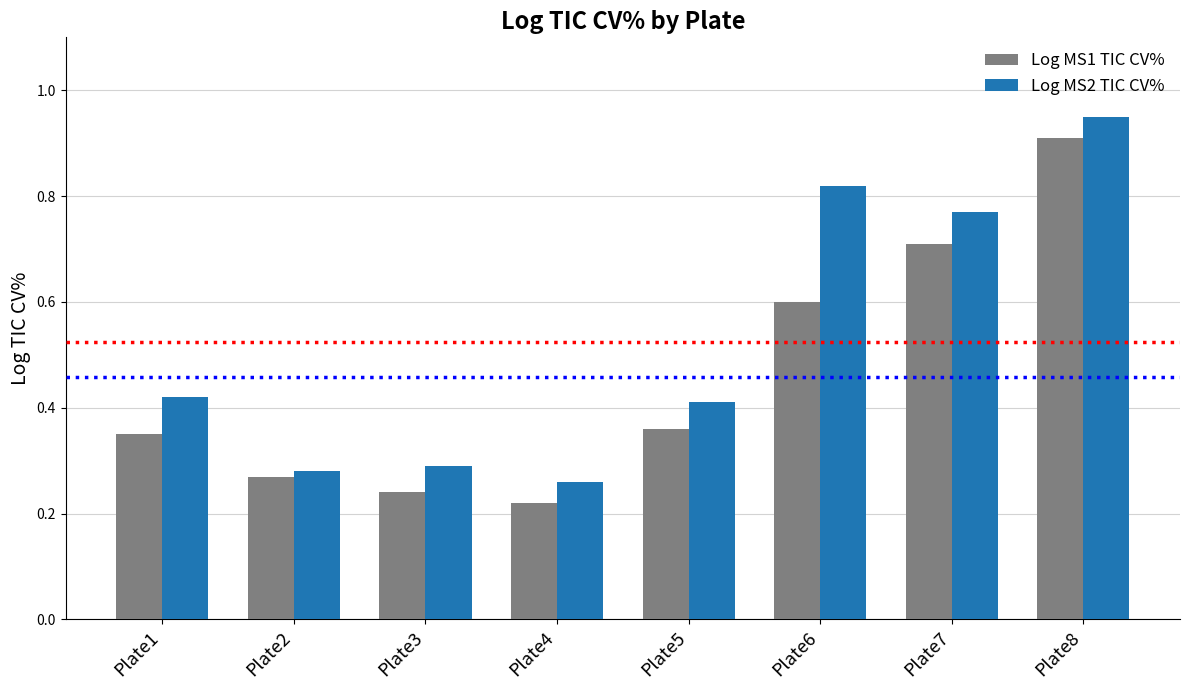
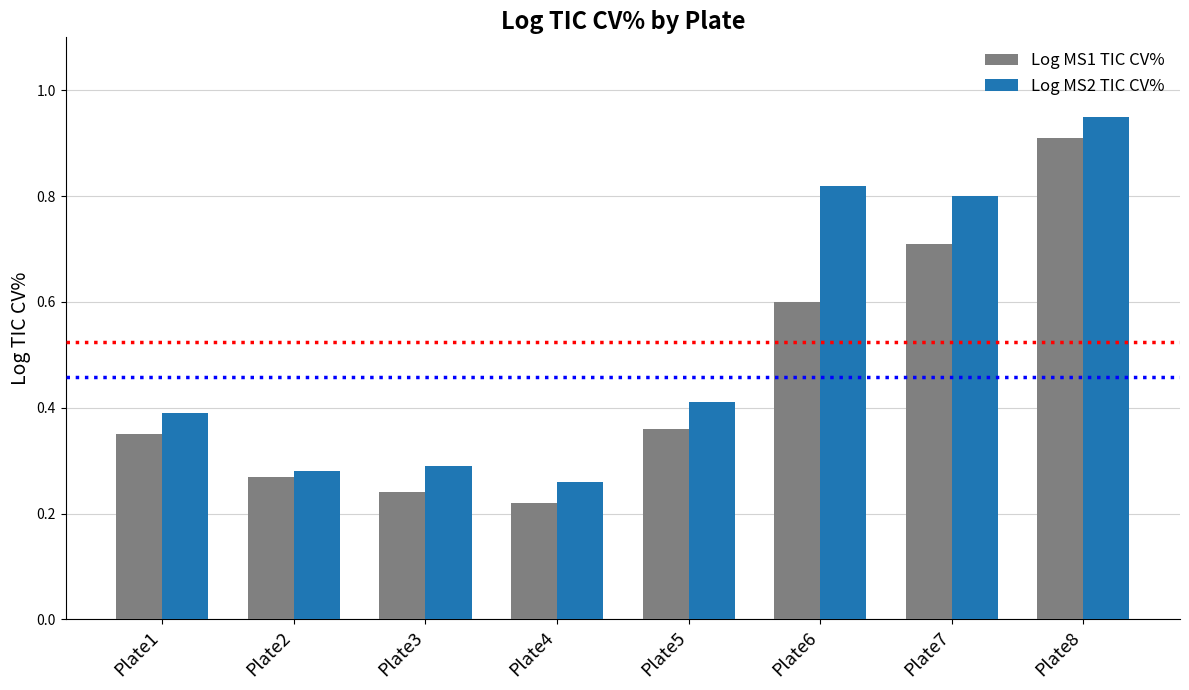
Log MS2 TIC CV%, Plate1: 0.42 -> 0.39
Log MS2 TIC CV%, Plate7: 0.77 -> 0.80
